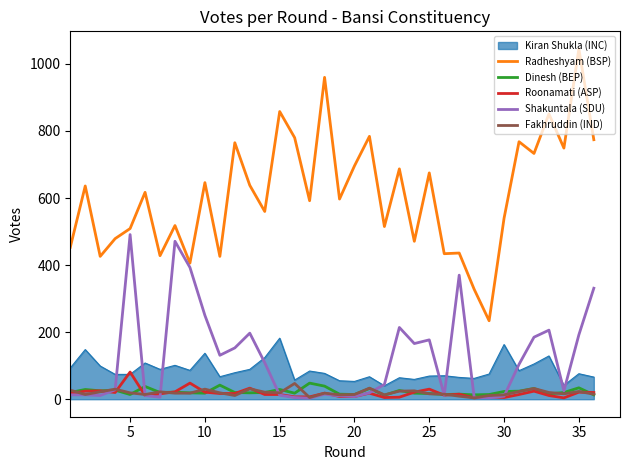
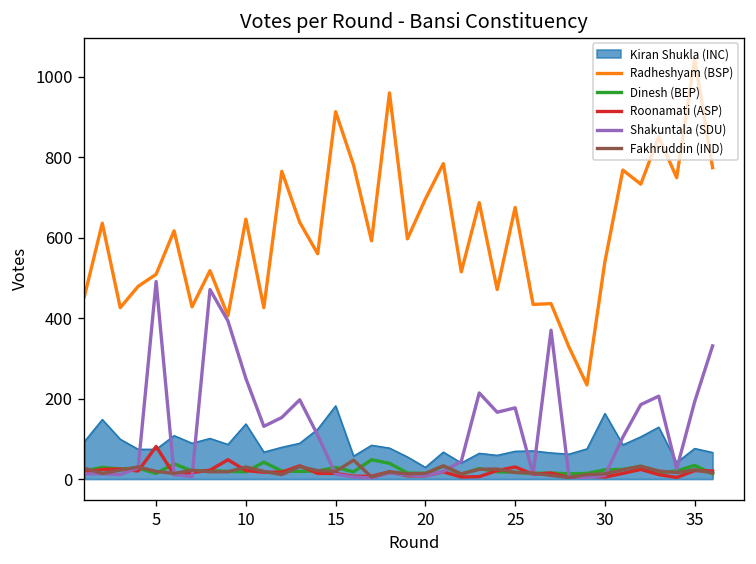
Radheshyam (BSP), 15: 860 -> 910
Kiran Shukla (INC), 20: 50 -> 30
